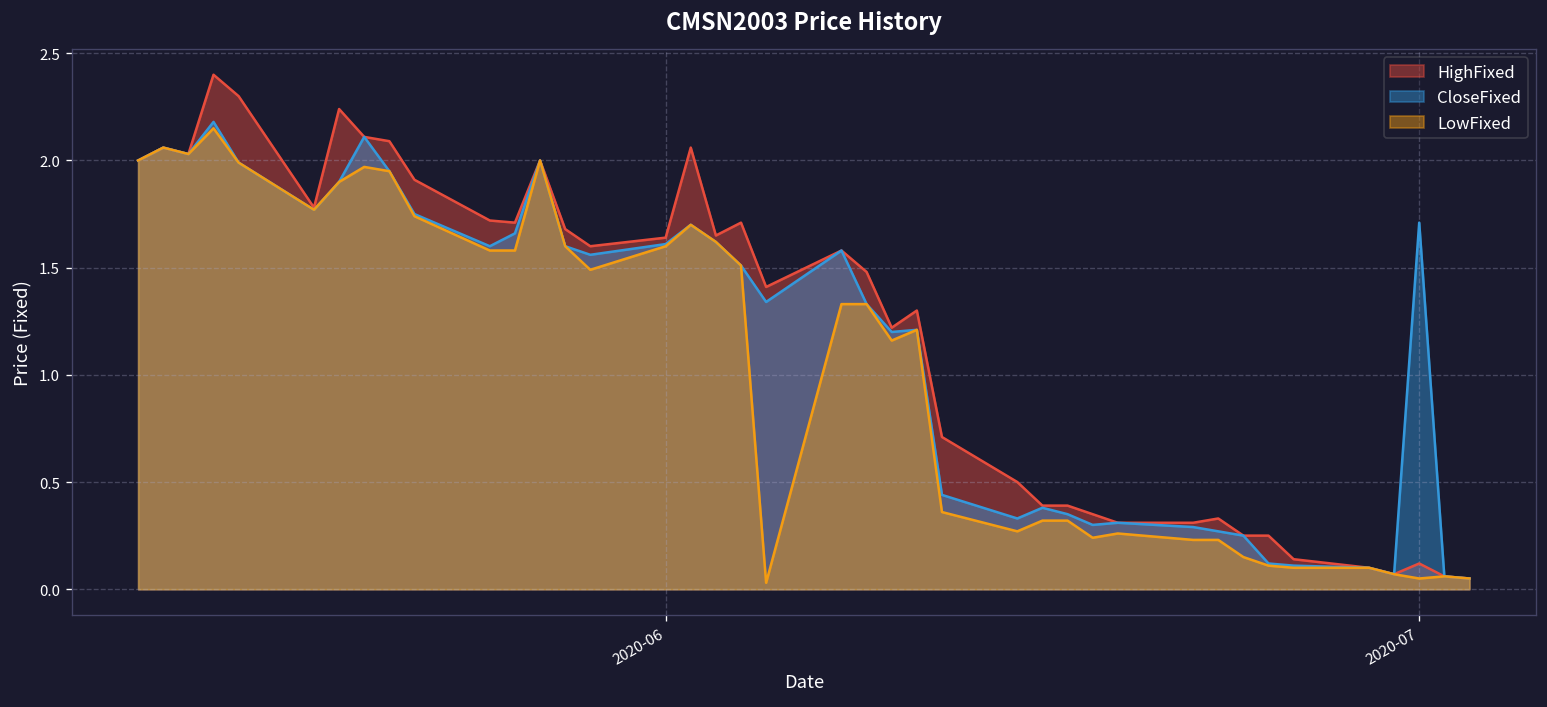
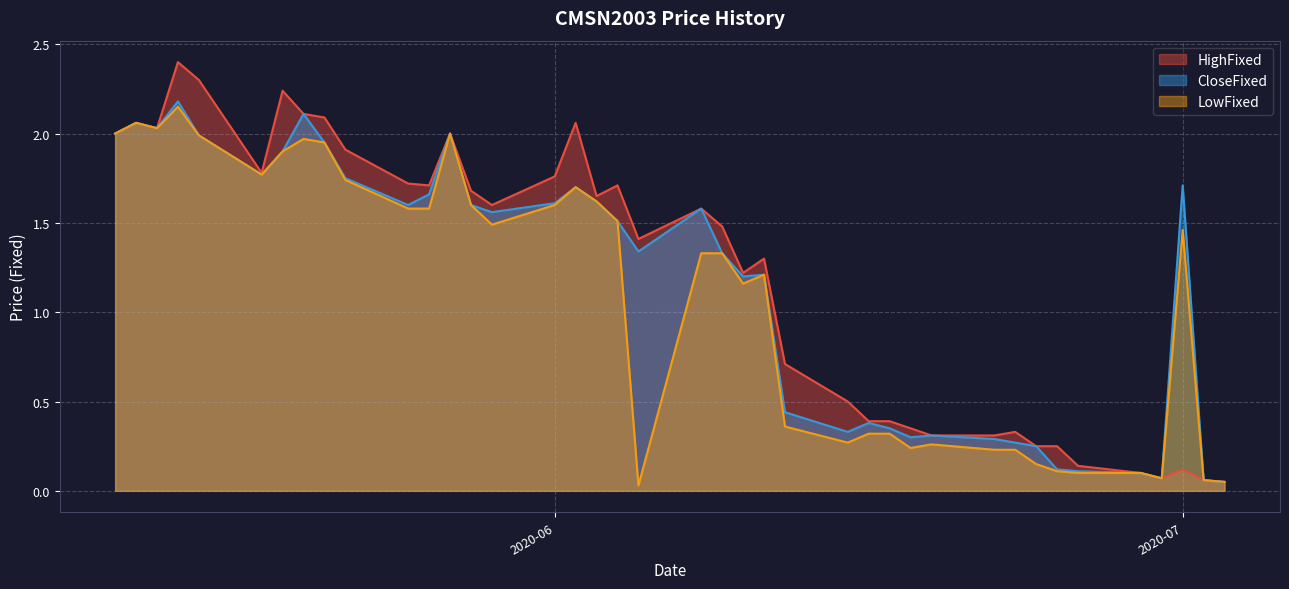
HighFixed, 2020-06: 1.64 -> 1.76
LowFixed, 2020-07: 0.05 -> 1.46
